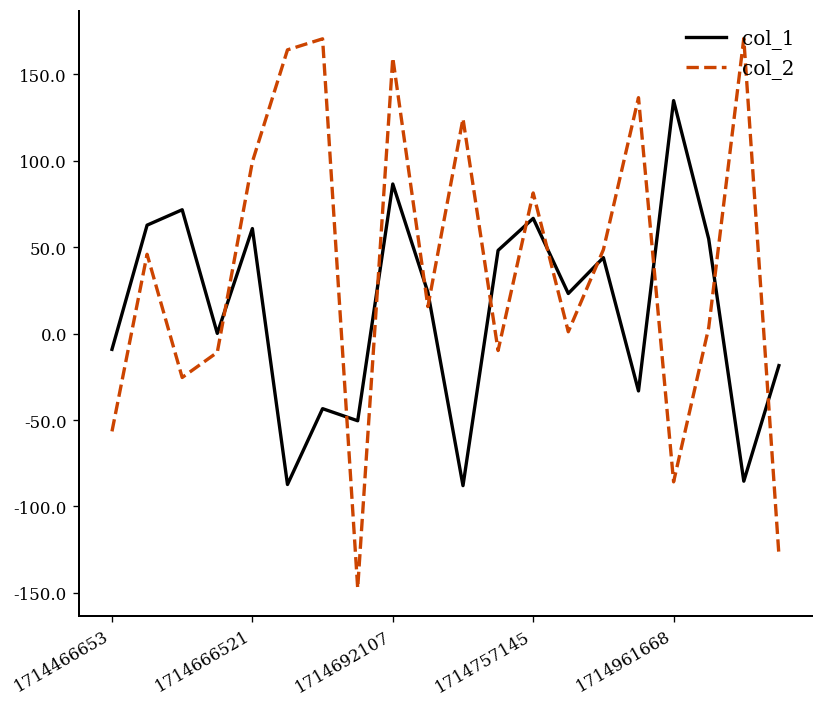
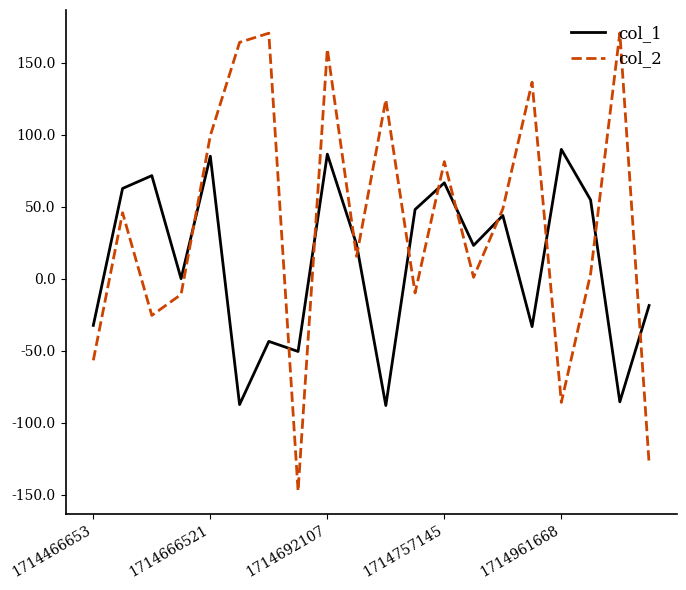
col_1, 1714466653: -9 -> -32
col_1, 1714666521: 61 -> 85
col_1, 1714961668: 135 -> 90
